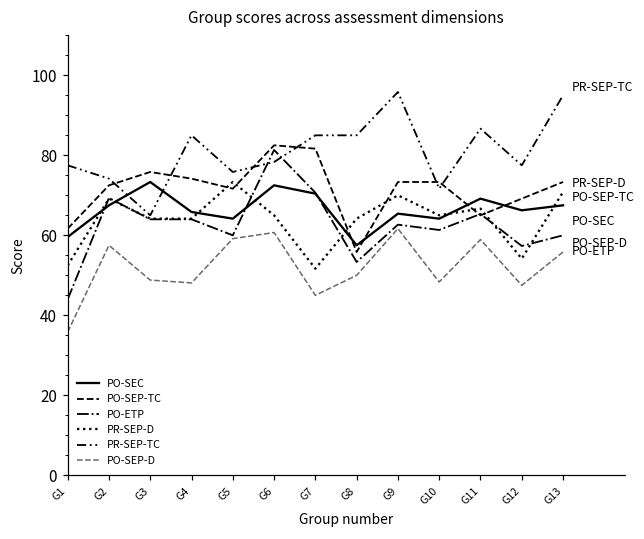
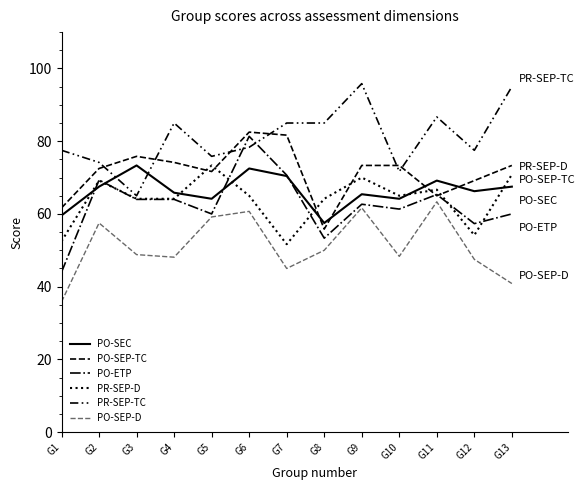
PO-SEP-D, G11: 59 -> 63
PO-SEP-D, G13: 56 -> 41
